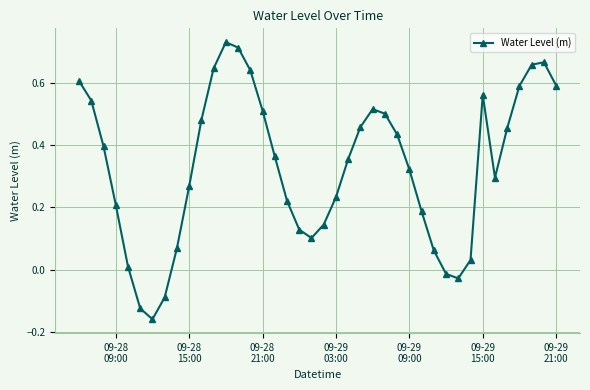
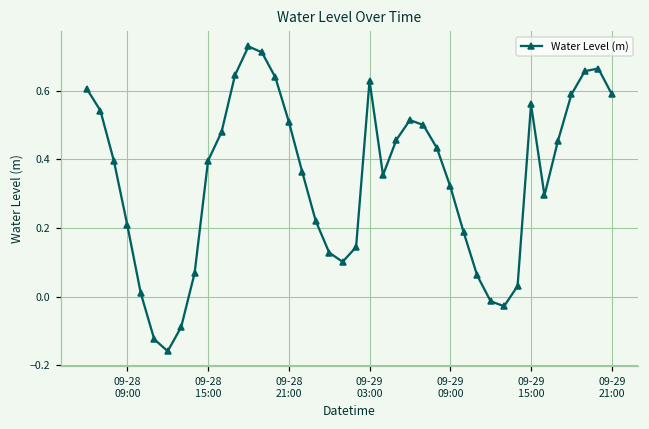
09-28 15:00: 0.27 -> 0.40
09-29 03:00: 0.23 -> 0.63
